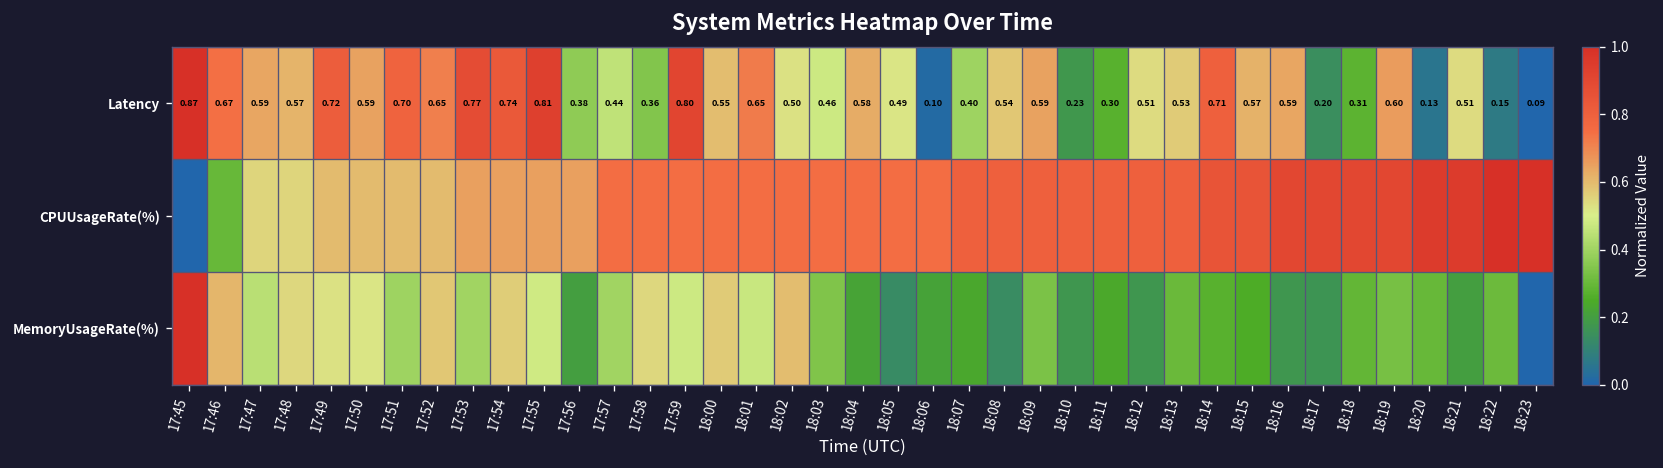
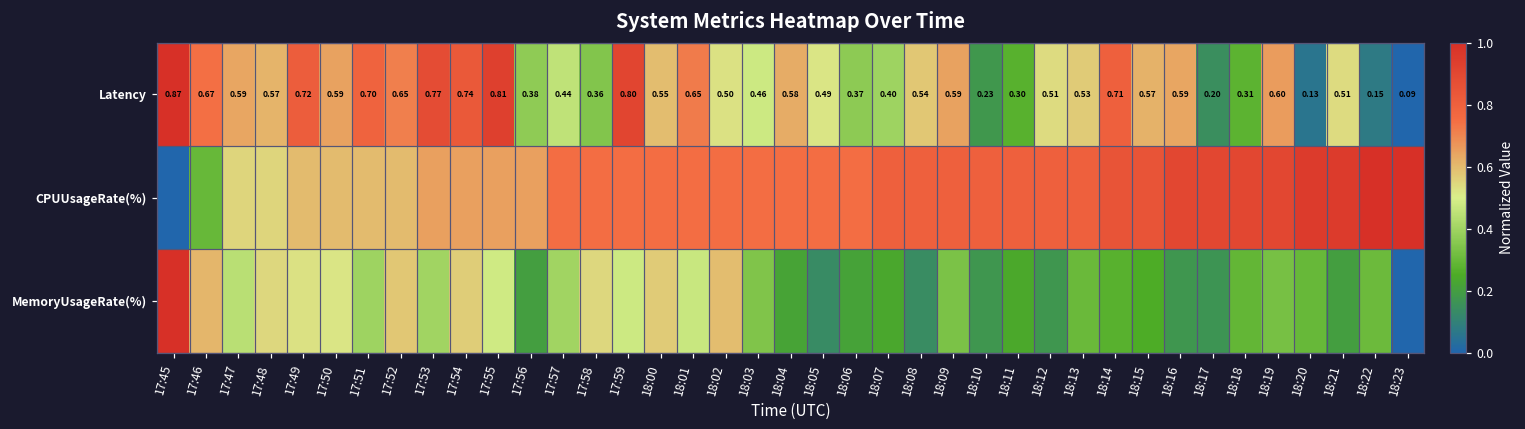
Latency, 18:06: 0.10 -> 0.37
